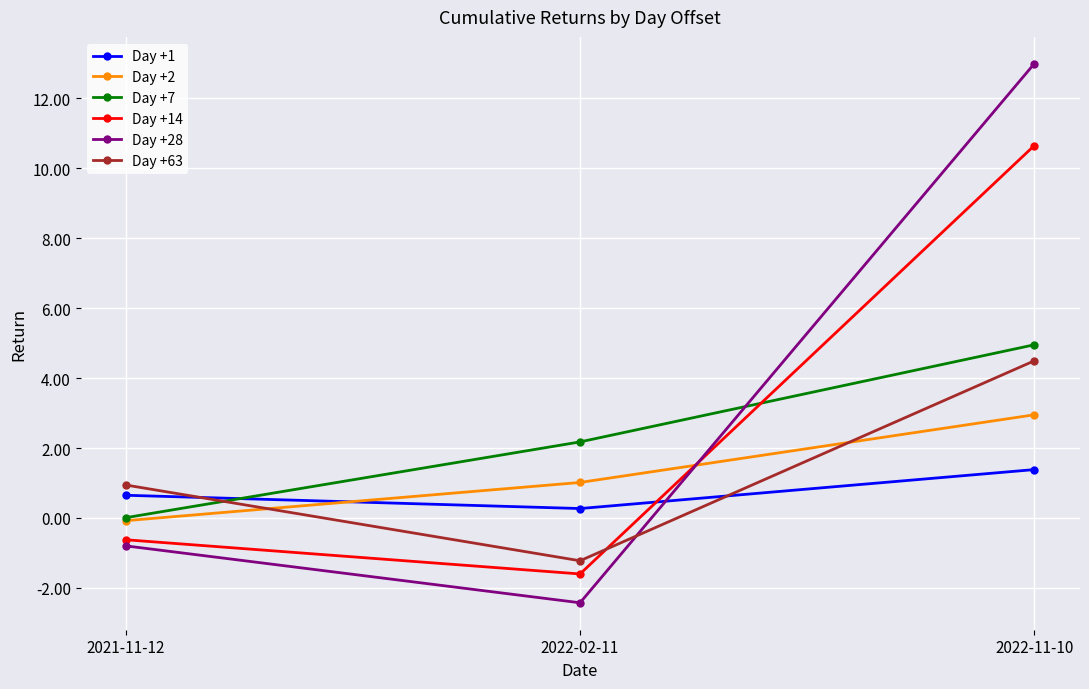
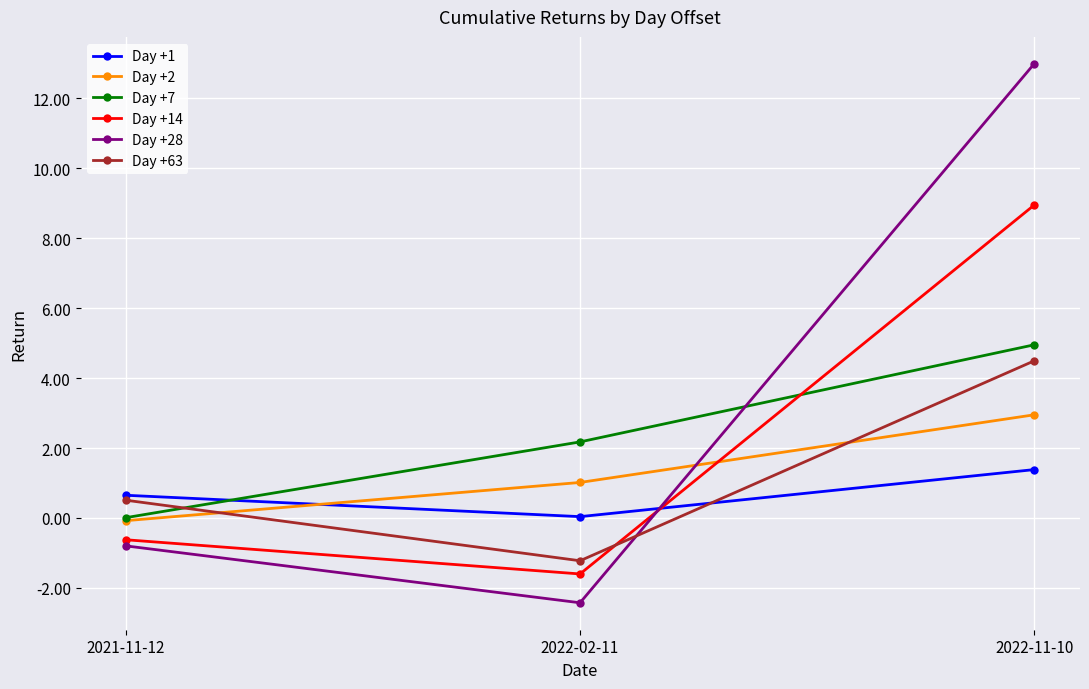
Day +63, 2021-11-12: 0.9 -> 0.5
Day +1, 2022-02-11: 0.3 -> 0.0
Day +14, 2022-11-10: 10.6 -> 8.9
